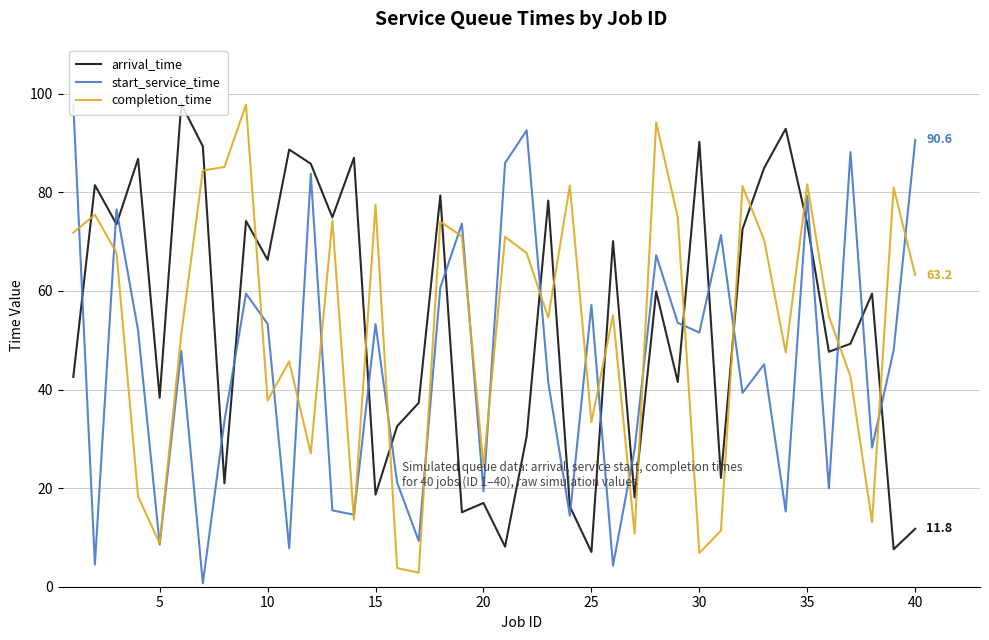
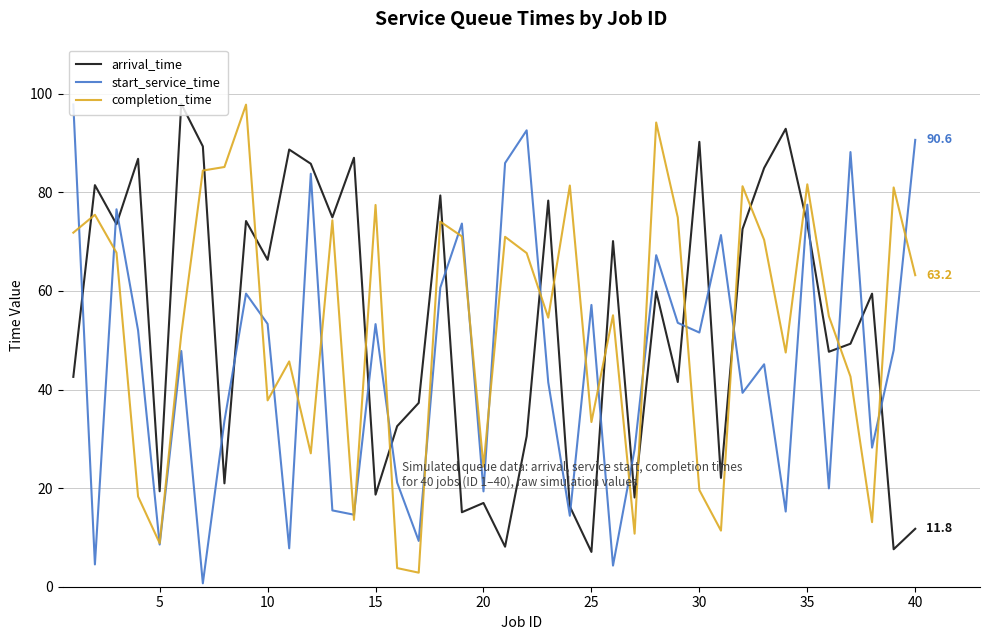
arrival_time, 5: 38 -> 19
completion_time, 30: 7 -> 20
start_service_time, 35: 79 -> 78
